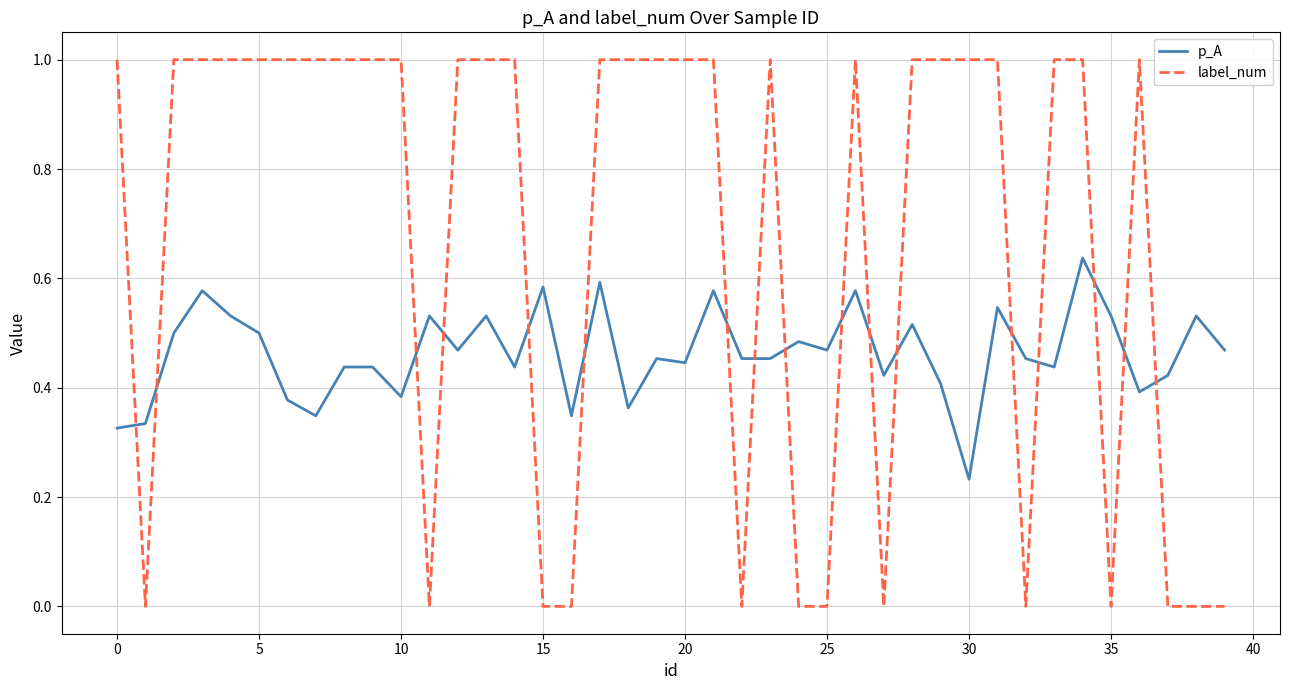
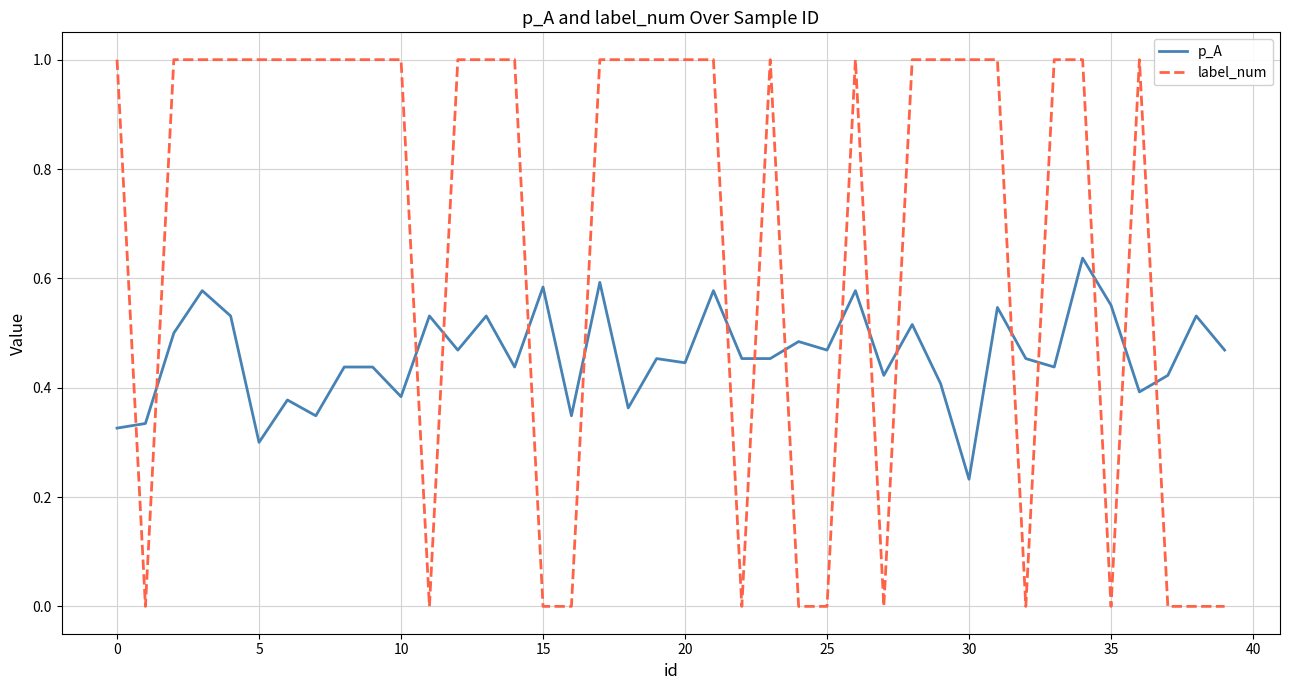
p_A, 5: 0.5 -> 0.3
p_A, 35: 0.53 -> 0.55
